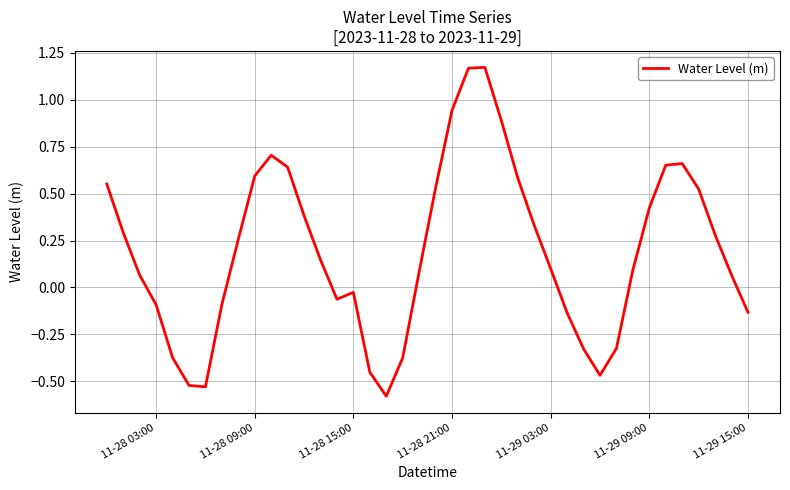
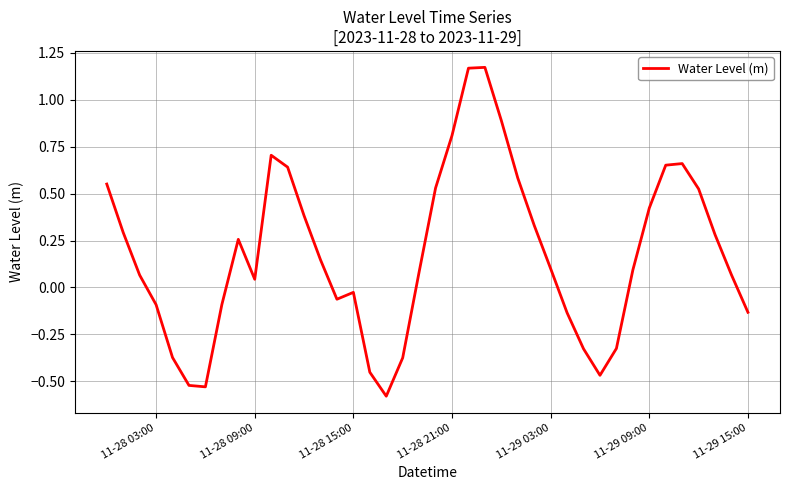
11-28 09:00: 0.59 -> 0.04
11-28 21:00: 0.94 -> 0.81
